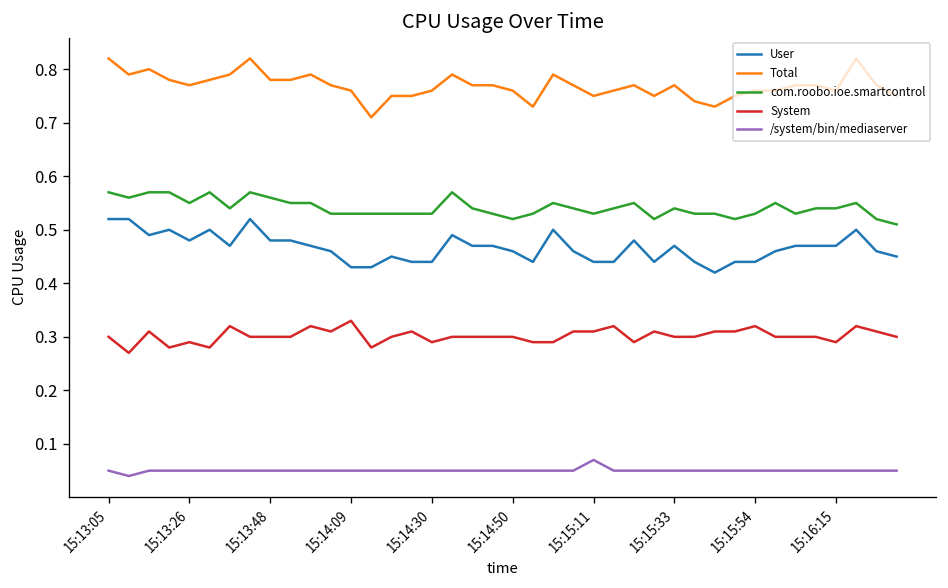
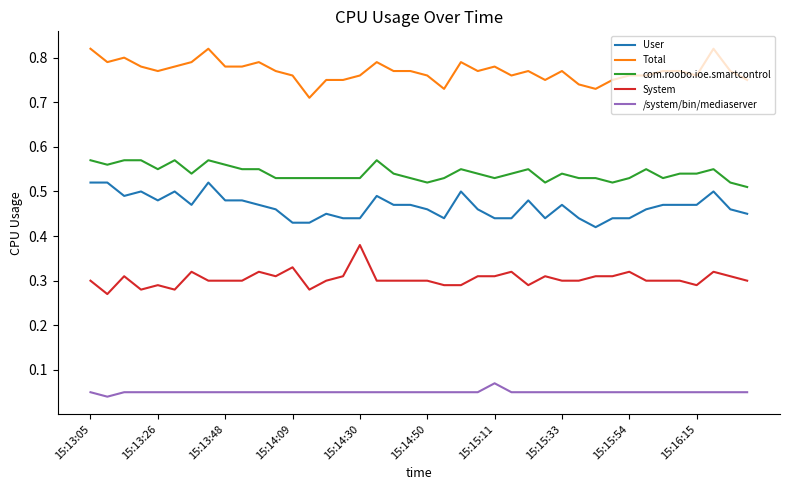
System, 15:14:30: 0.29 -> 0.38
Total, 15:15:11: 0.75 -> 0.78
